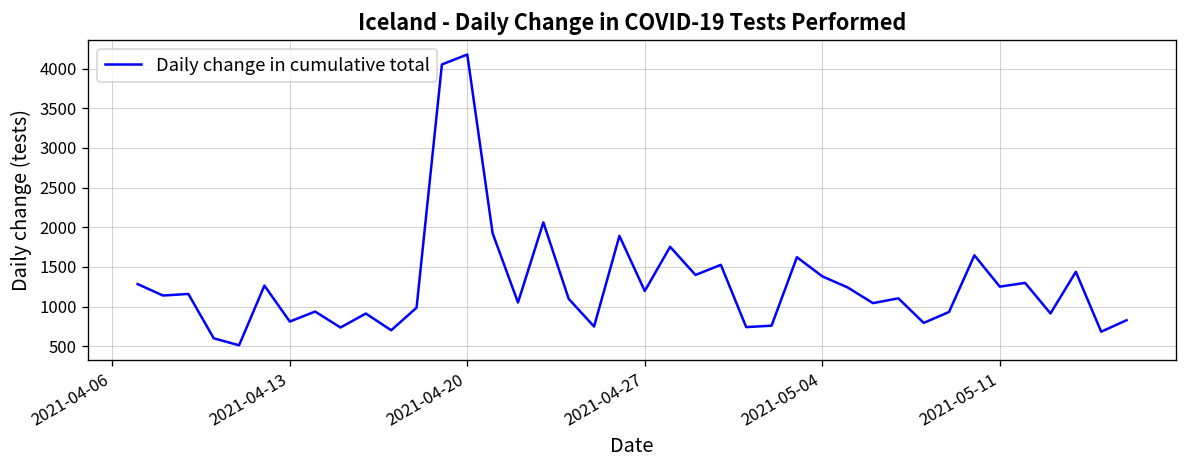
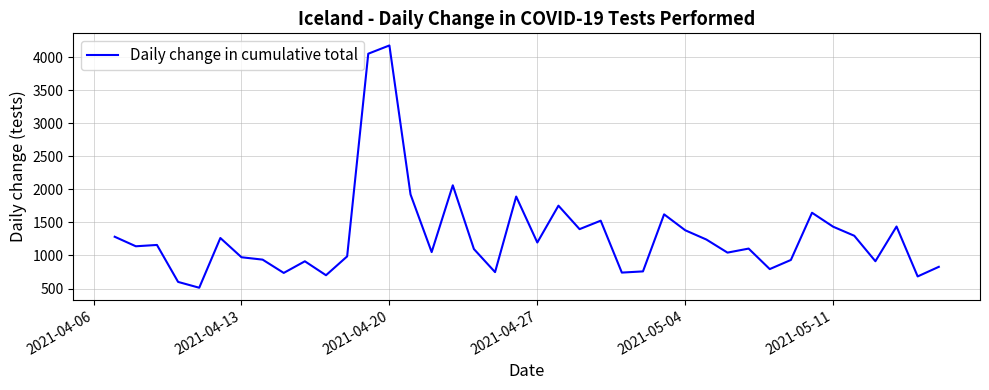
2021-04-13: 800 -> 1000
2021-05-11: 1300 -> 1400
